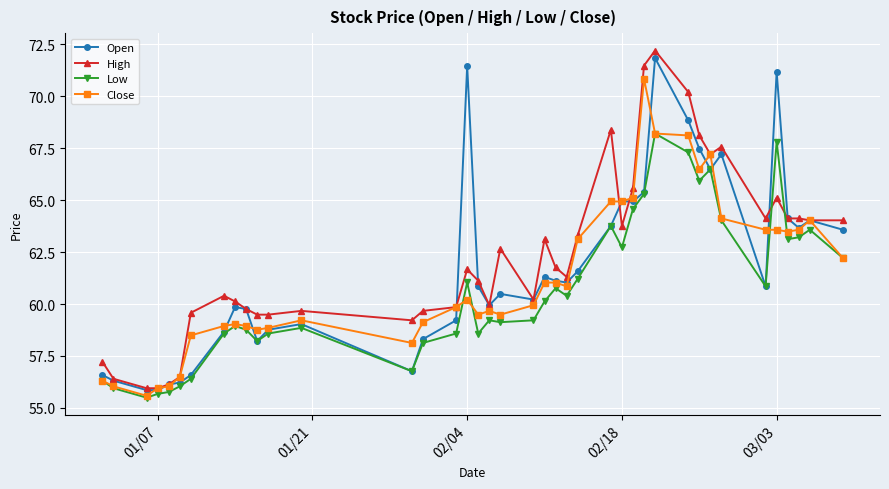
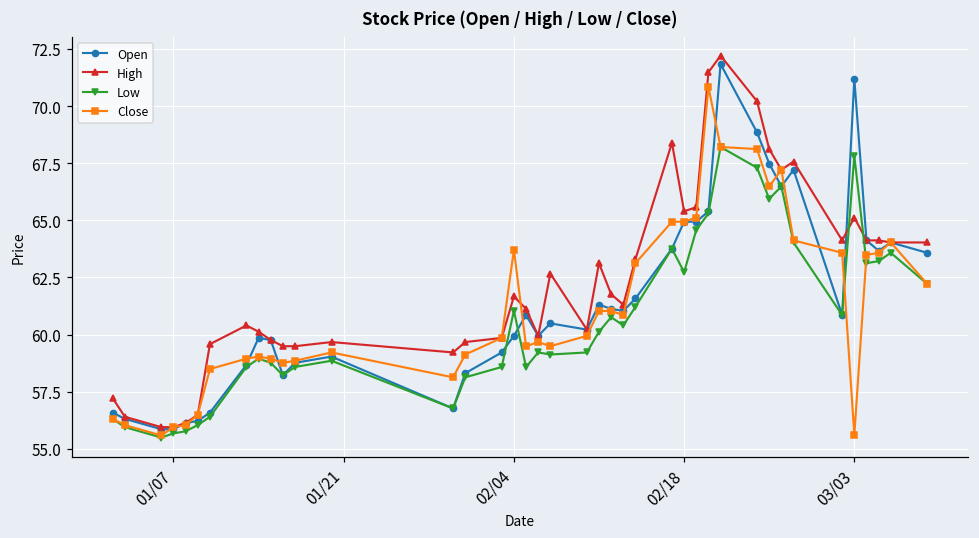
Open, 02/04: 71.5 -> 59.9
Close, 02/04: 60.2 -> 63.7
High, 02/18: 63.8 -> 65.4
Close, 03/03: 63.6 -> 55.6
